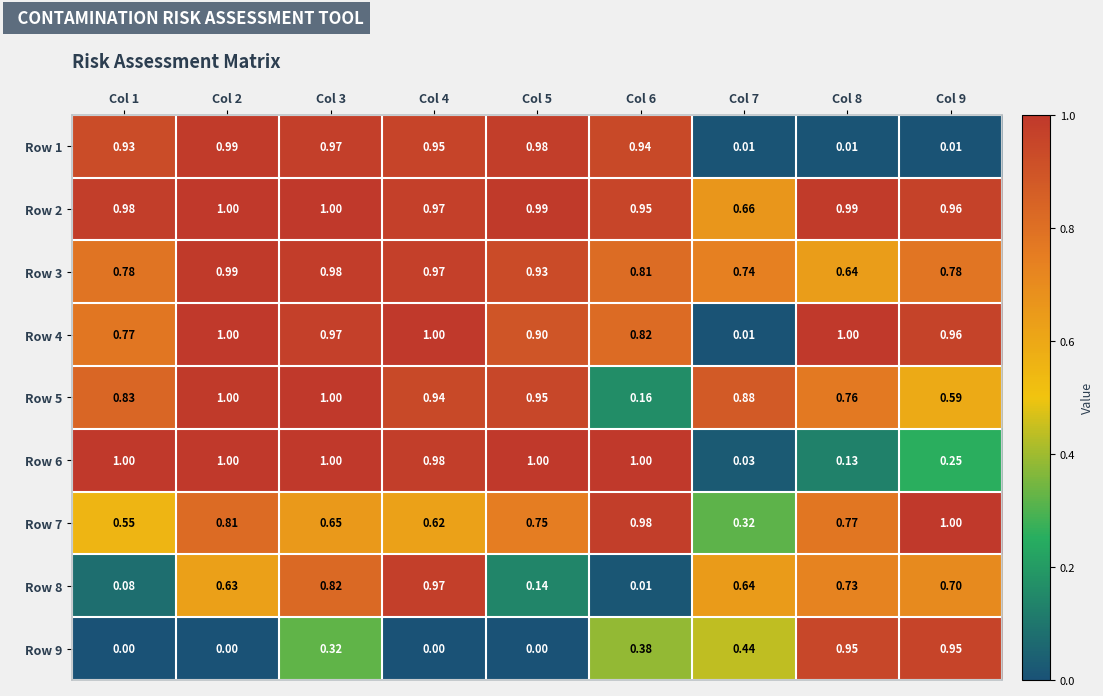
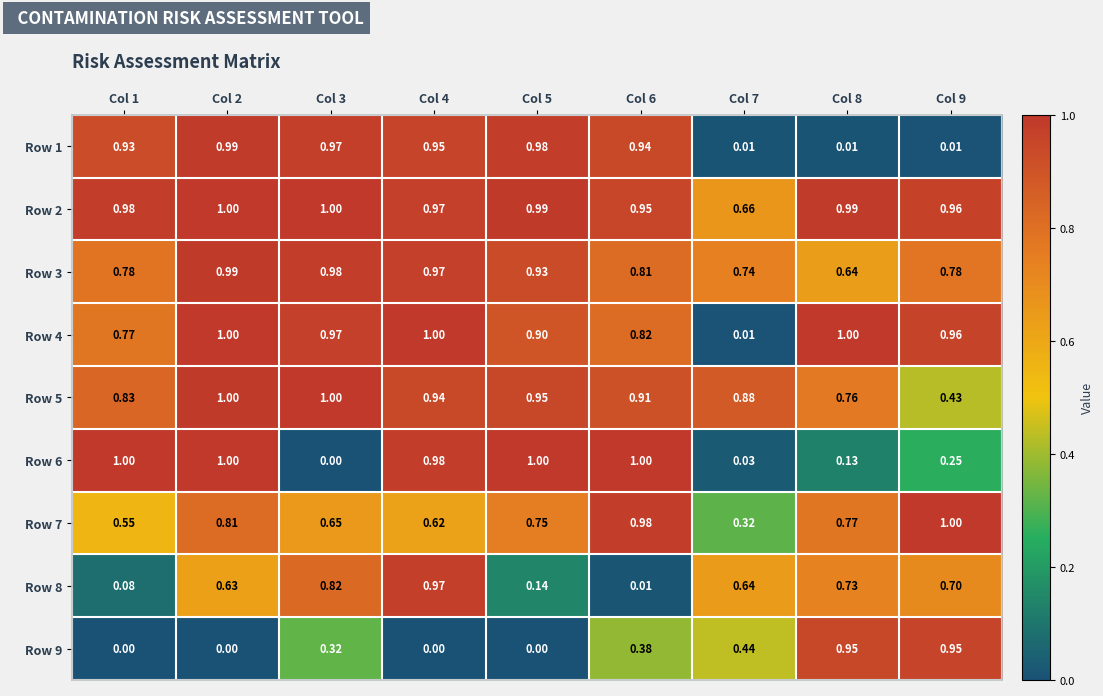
Row 5, Col 6: 0.16 -> 0.91
Row 5, Col 9: 0.59 -> 0.43
Row 6, Col 3: 1.00 -> 0.00
